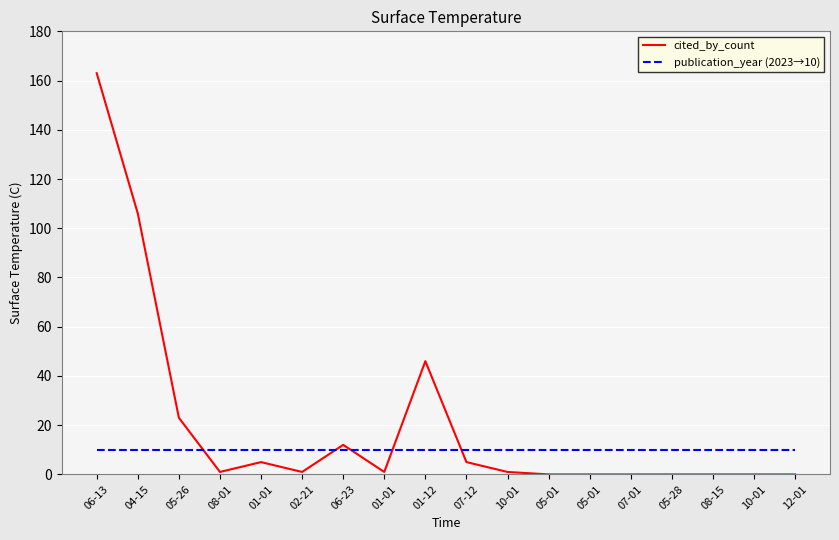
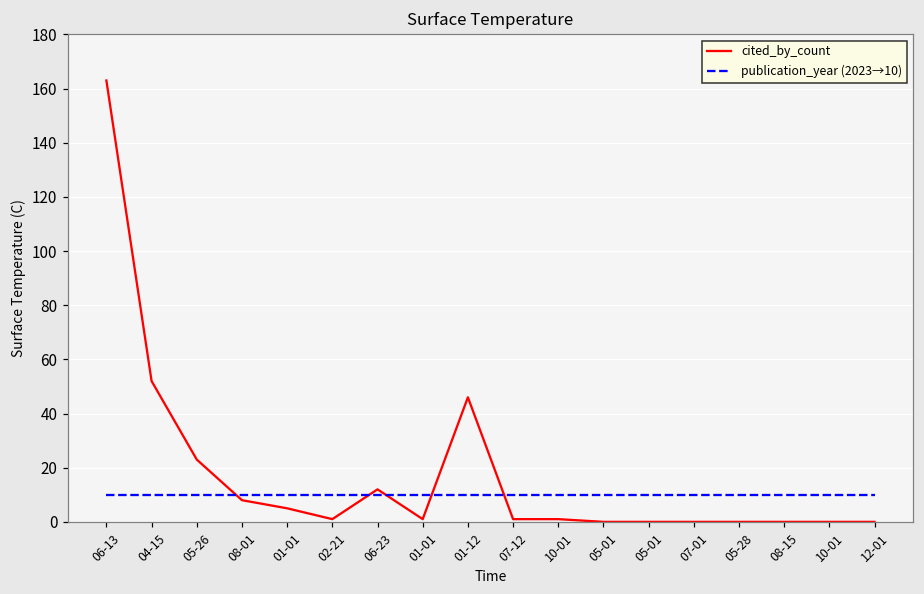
cited_by_count, 04-15: 106 -> 52
cited_by_count, 08-01: 1 -> 8
cited_by_count, 07-12: 5 -> 1
